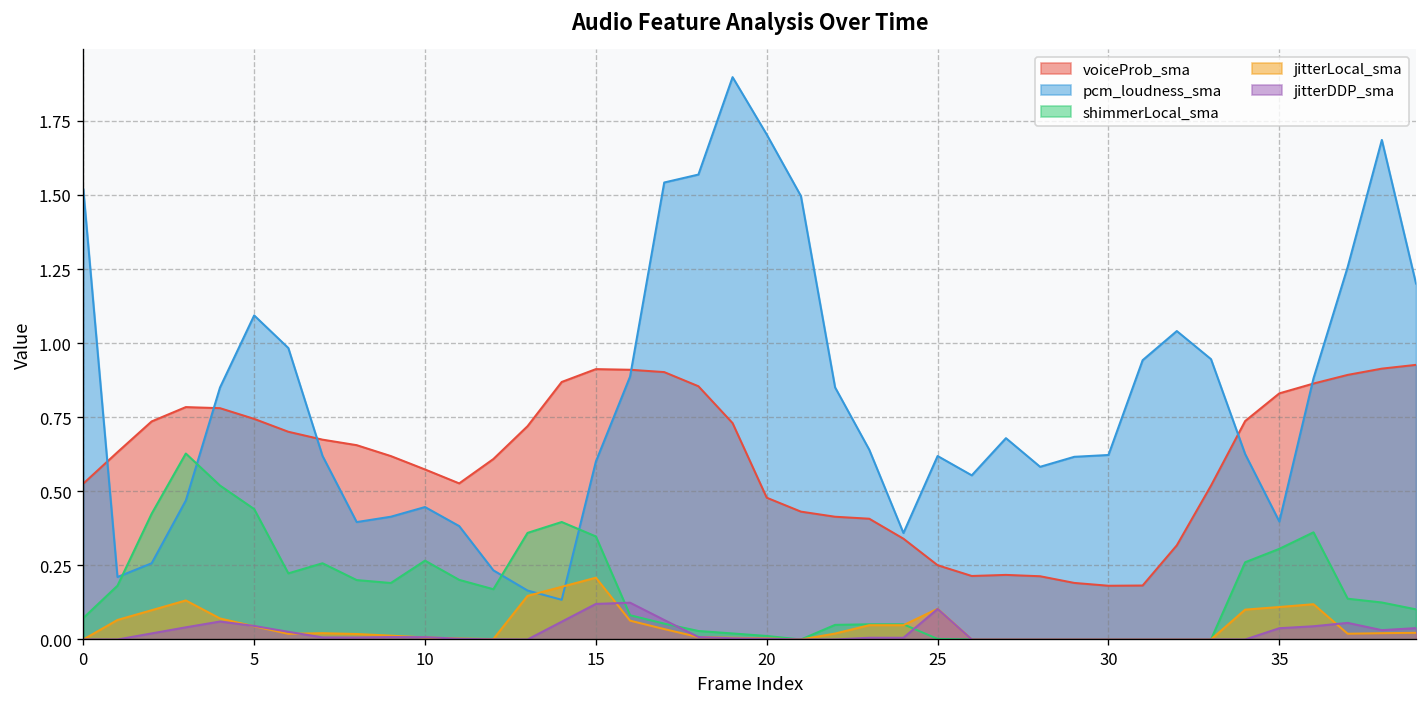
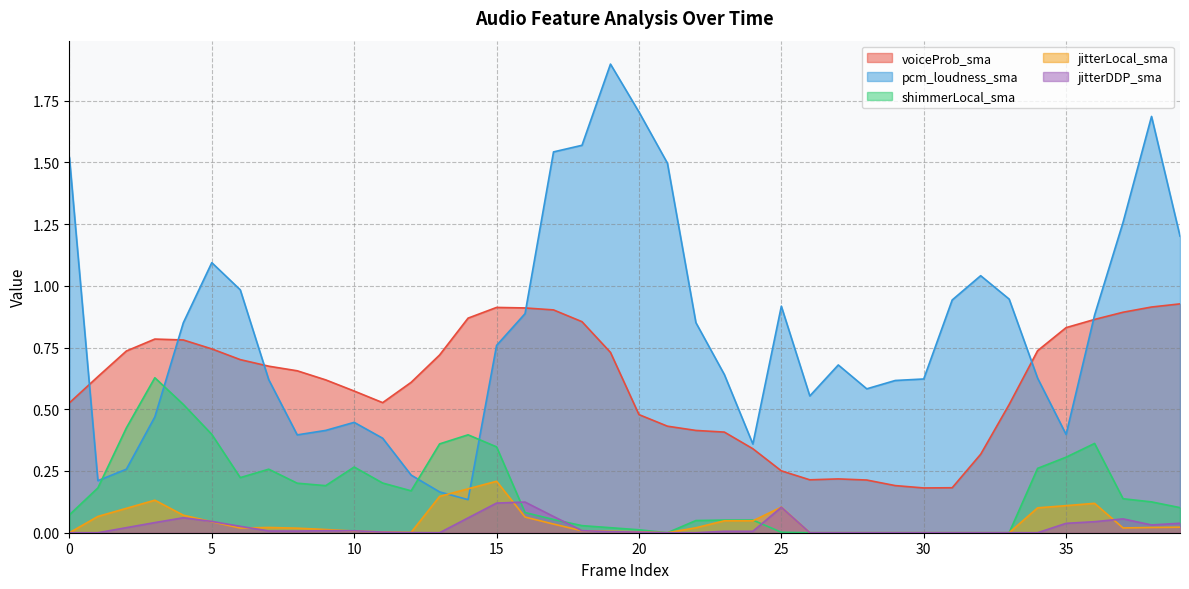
shimmerLocal_sma, 5: 0.44 -> 0.40
pcm_loudness_sma, 15: 0.60 -> 0.76
pcm_loudness_sma, 25: 0.62 -> 0.92
